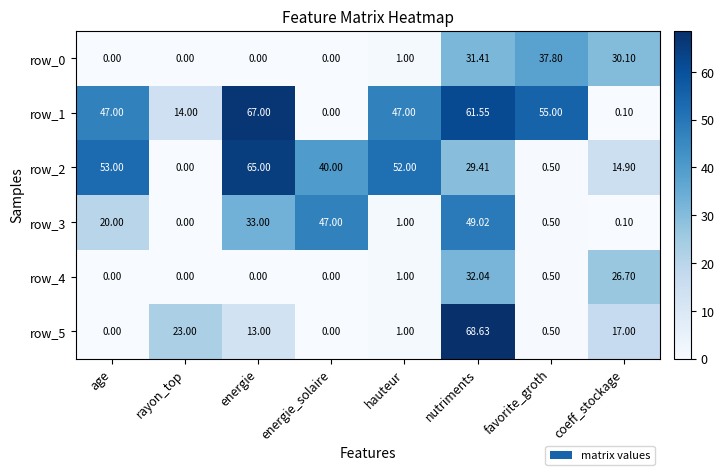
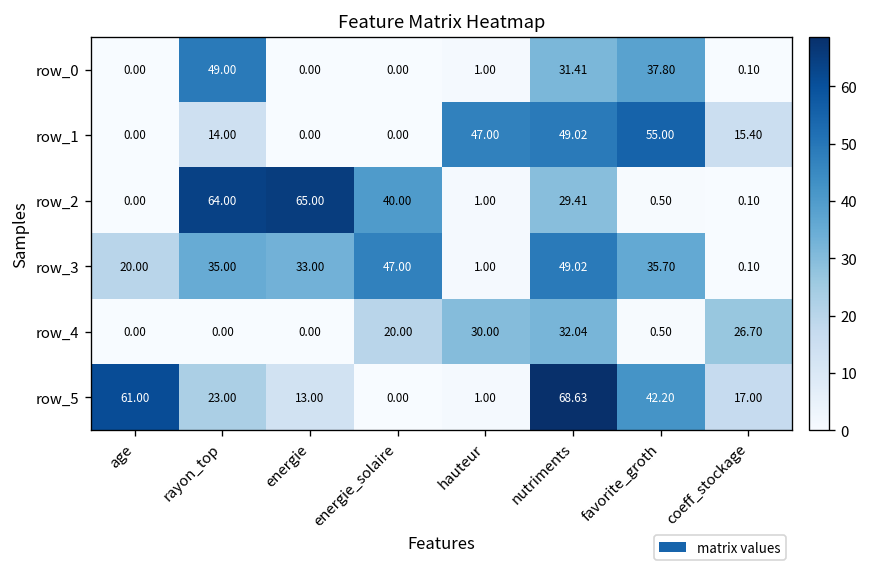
row_0, rayon_top: 0.00 -> 49.00
row_0, coeff_stockage: 30.10 -> 0.10
row_1, age: 47.00 -> 0.00
row_1, energie: 67.00 -> 0.00
row_1, nutriments: 61.55 -> 49.02
row_1, coeff_stockage: 0.10 -> 15.40
row_2, age: 53.00 -> 0.00
row_2, rayon_top: 0.00 -> 64.00
row_2, hauteur: 52.00 -> 1.00
row_2, coeff_stockage: 14.90 -> 0.10
row_3, rayon_top: 0.00 -> 35.00
row_3, favorite_groth: 0.50 -> 35.70
row_4, energie_solaire: 0.00 -> 20.00
row_4, hauteur: 1.00 -> 30.00
row_5, age: 0.00 -> 61.00
row_5, favorite_groth: 0.50 -> 42.20
